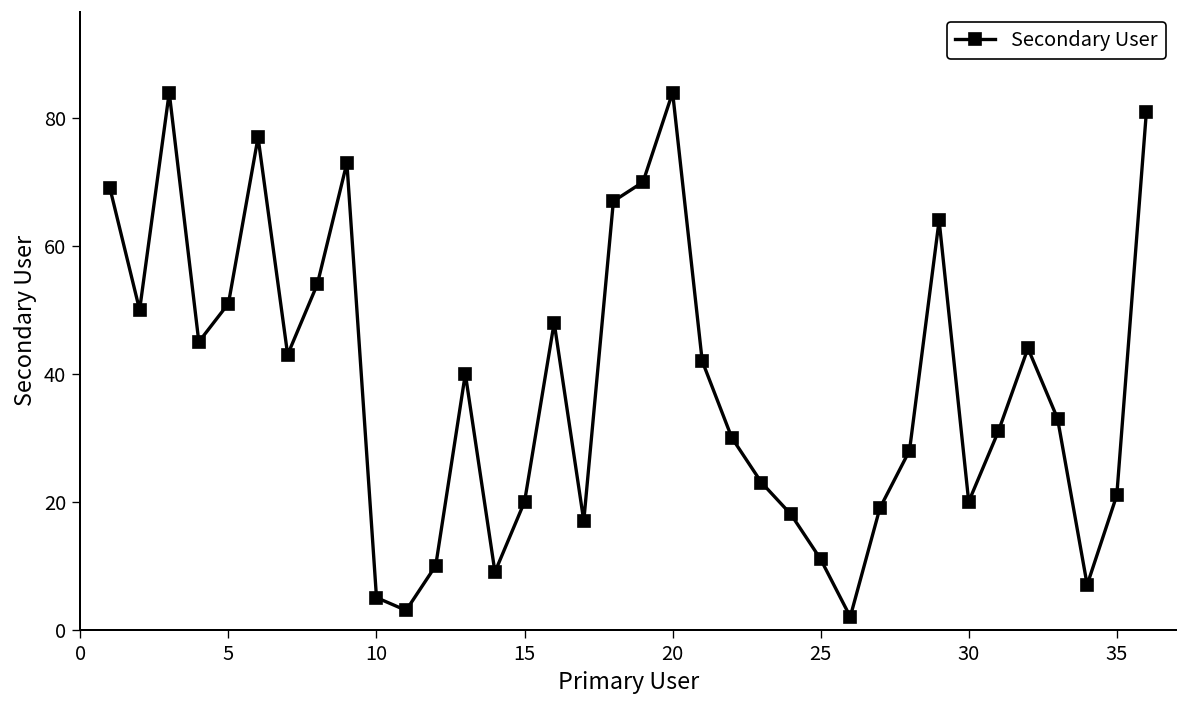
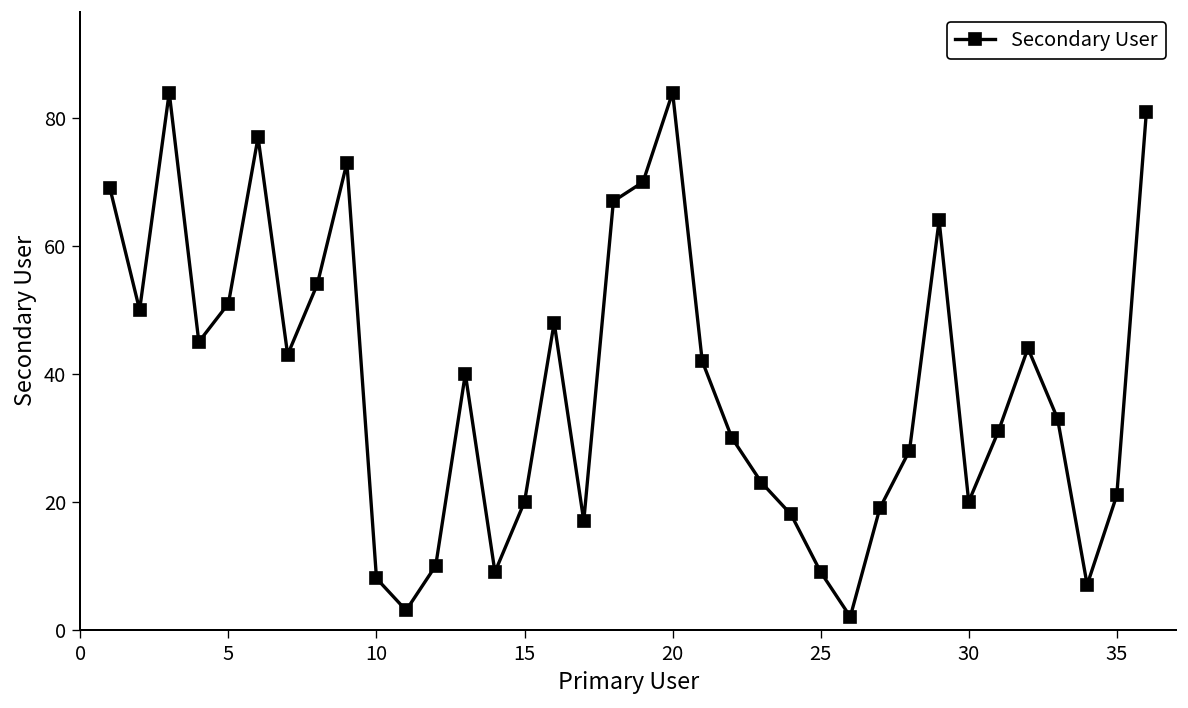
10: 5 -> 8
25: 11 -> 9
